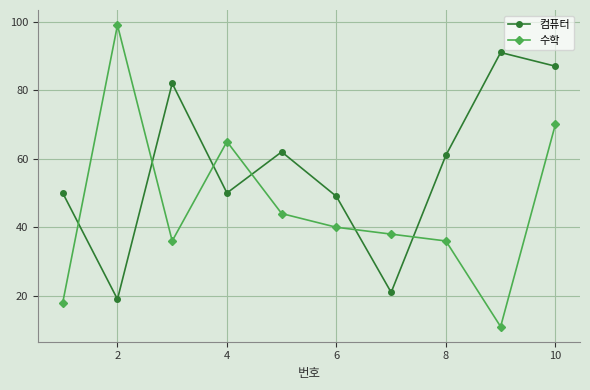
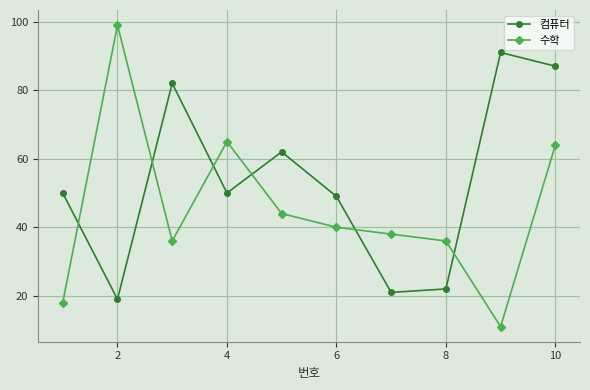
컴퓨터, 8: 61 -> 22
수학, 10: 70 -> 64
